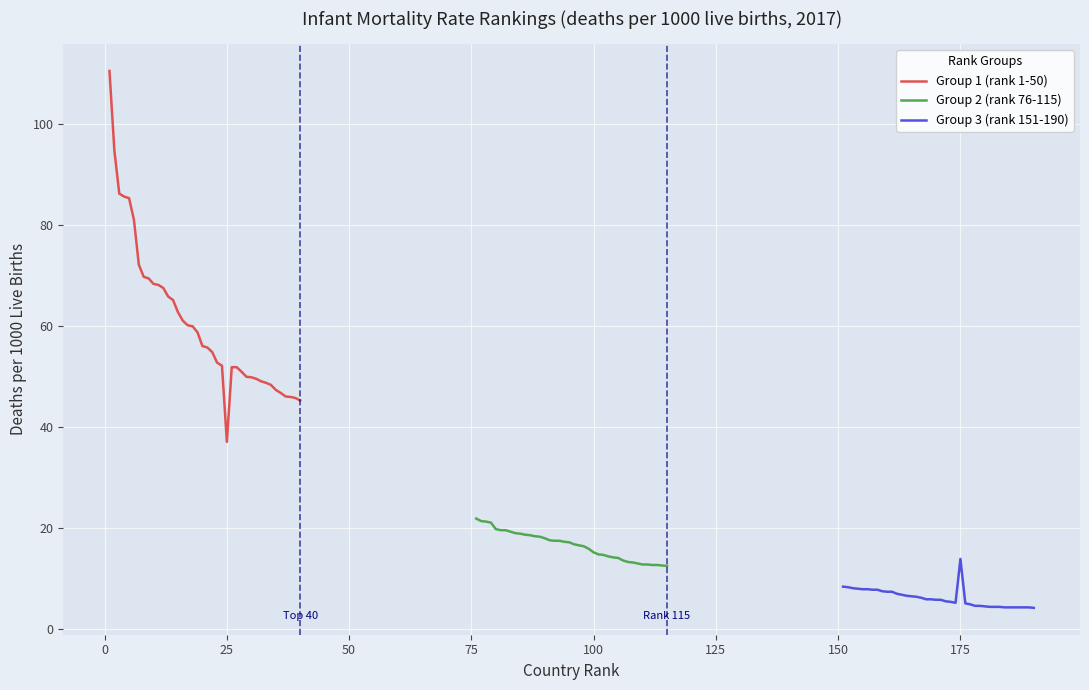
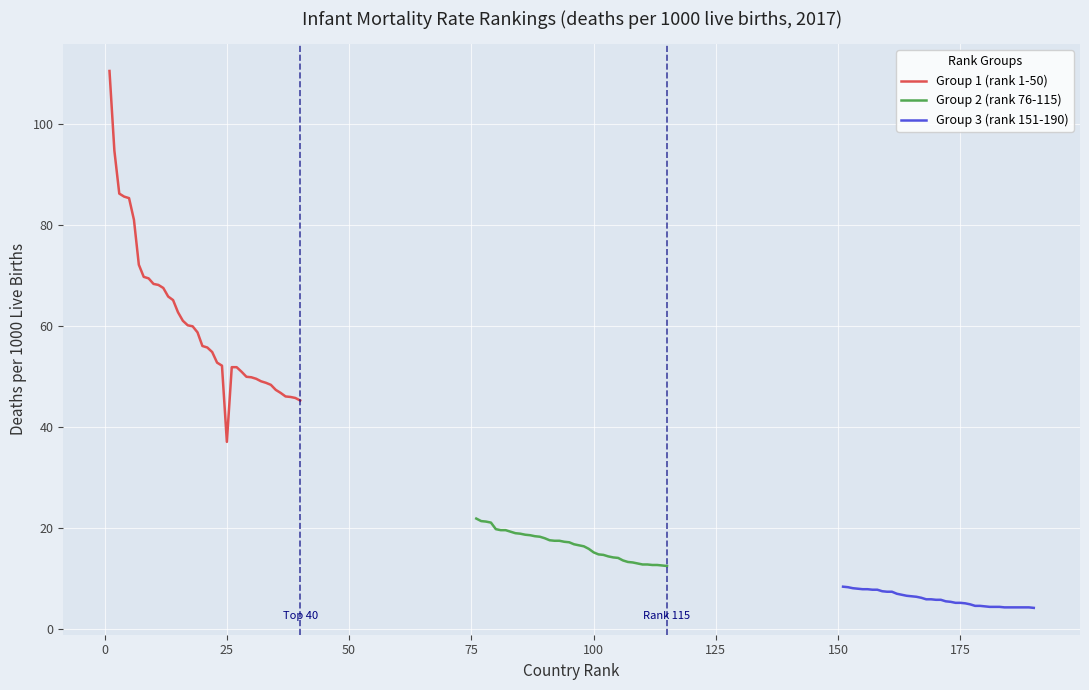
Group 3 (rank 151-190), 175: 14 -> 5
